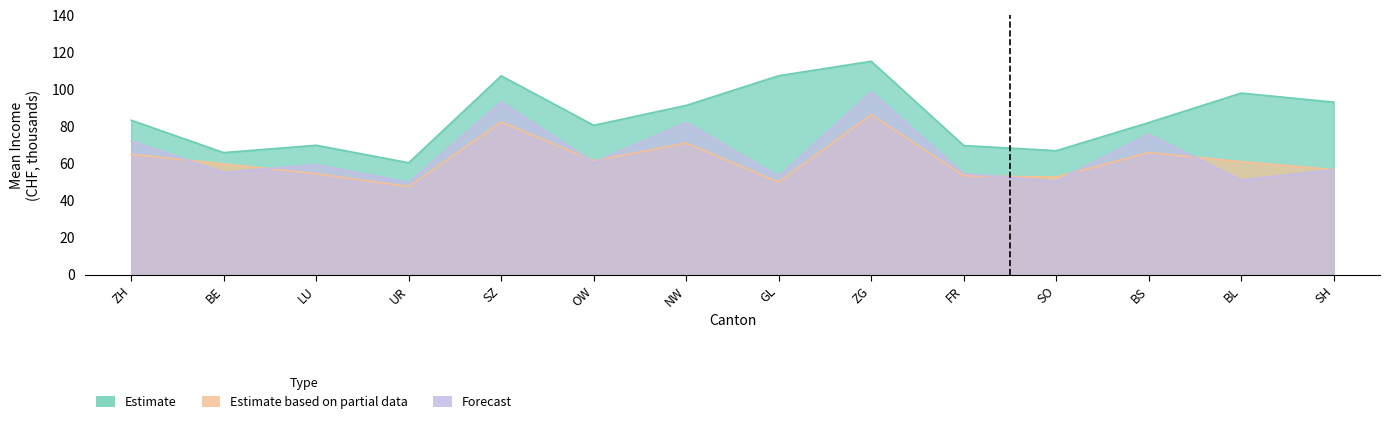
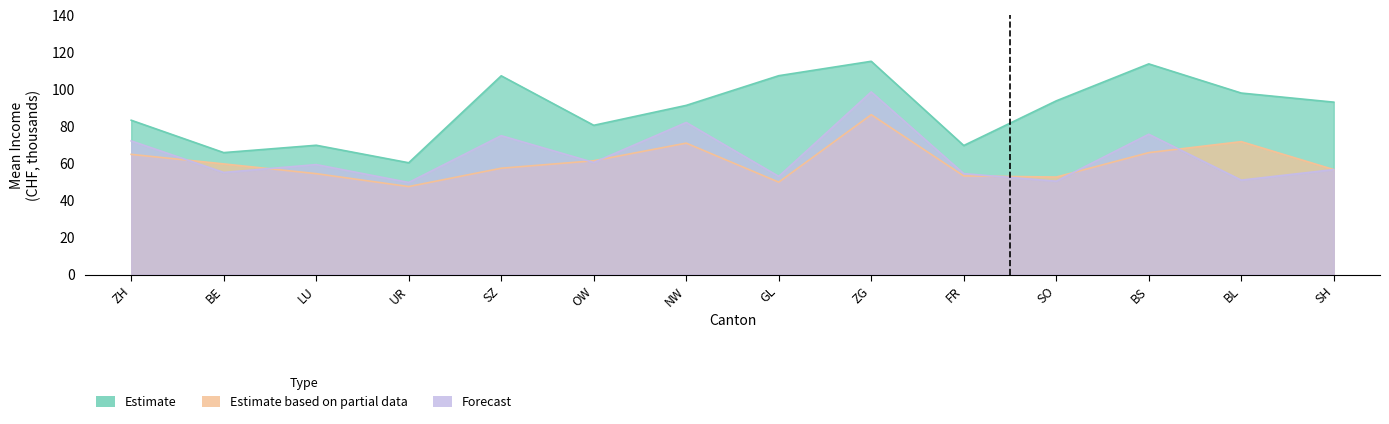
Estimate based on partial data, SZ: 82 -> 57
Forecast, SZ: 93 -> 75
Estimate, SO: 67 -> 94
Estimate, BS: 82 -> 114
Estimate based on partial data, BL: 61 -> 72
